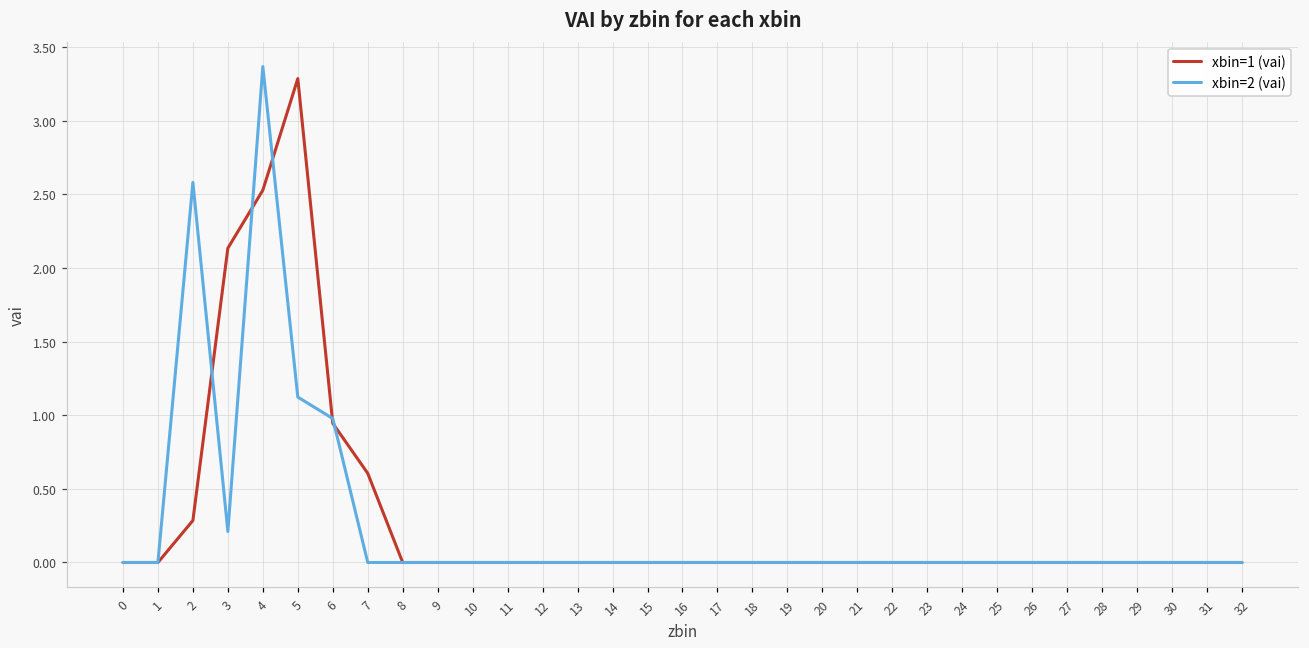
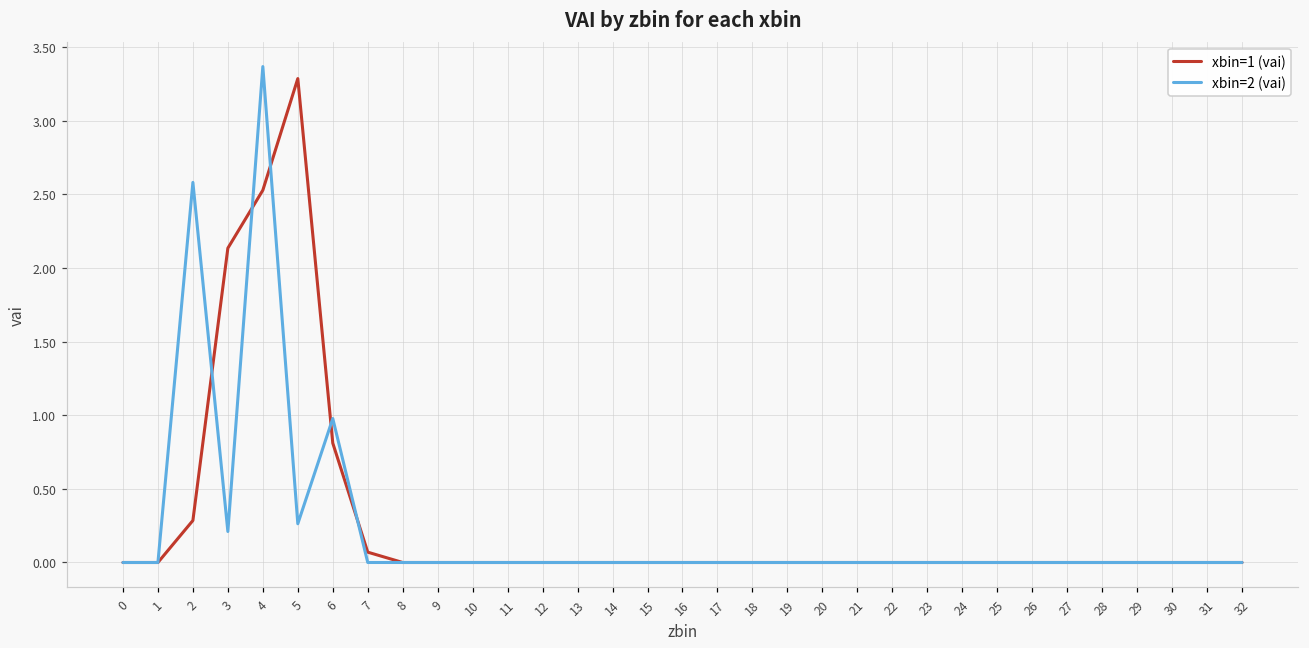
xbin=2 (vai), 5: 1.12 -> 0.26
xbin=1 (vai), 6: 0.95 -> 0.81
xbin=1 (vai), 7: 0.61 -> 0.07
